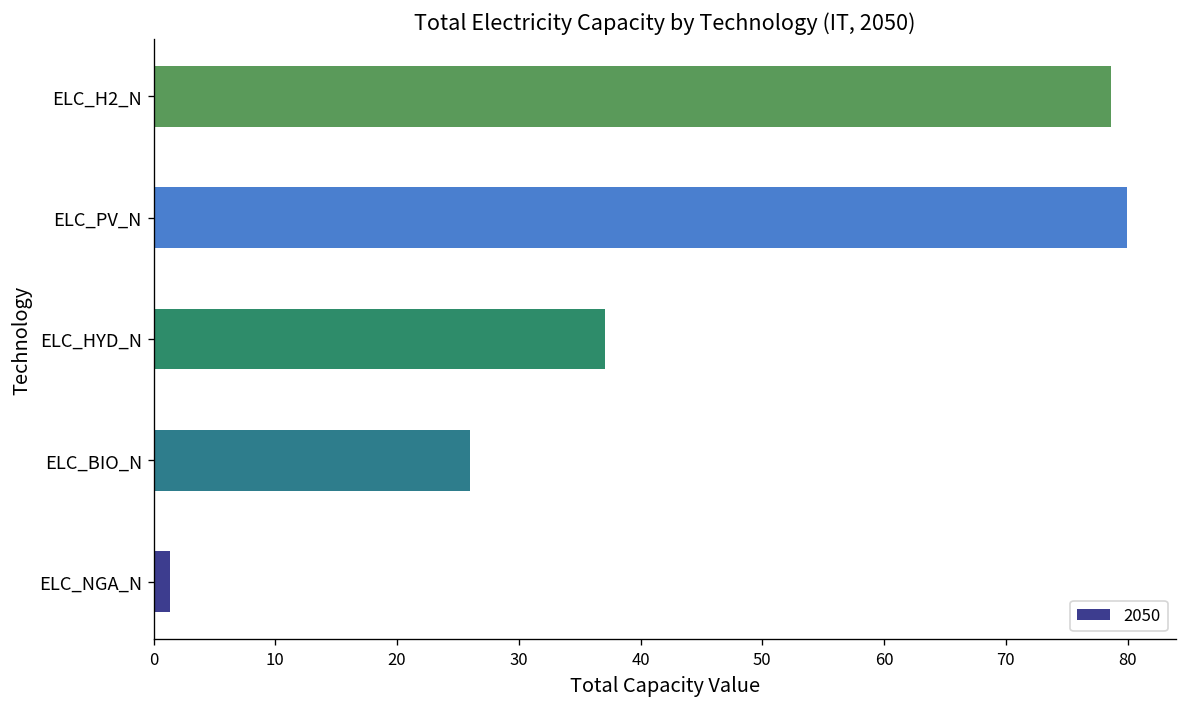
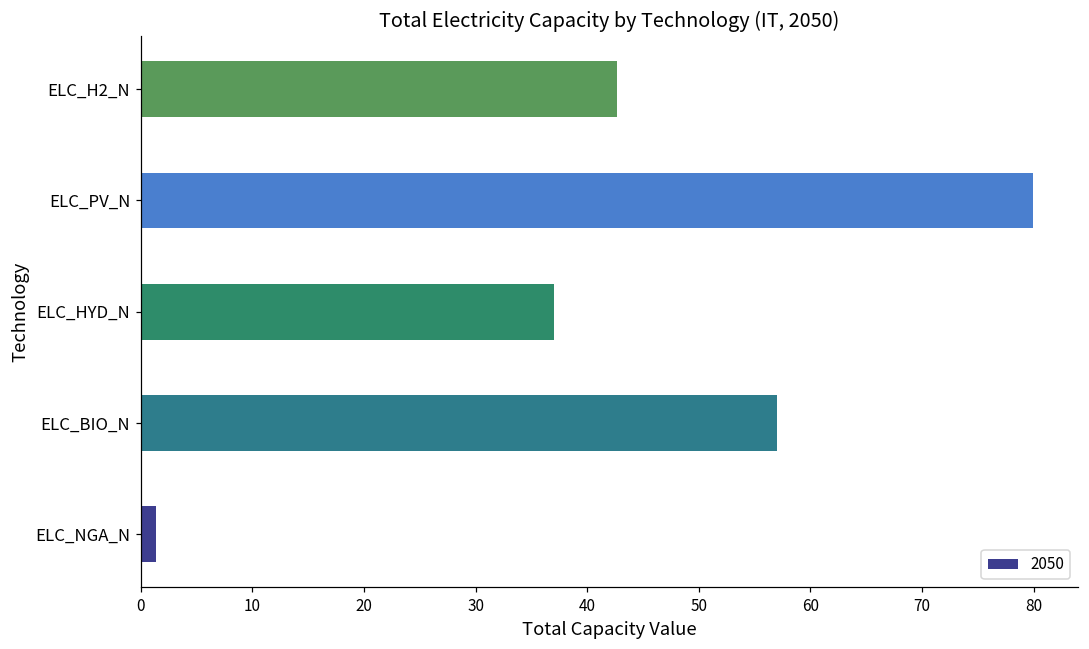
ELC_H2_N: 78.6 -> 42.7
ELC_BIO_N: 26.0 -> 57.0
